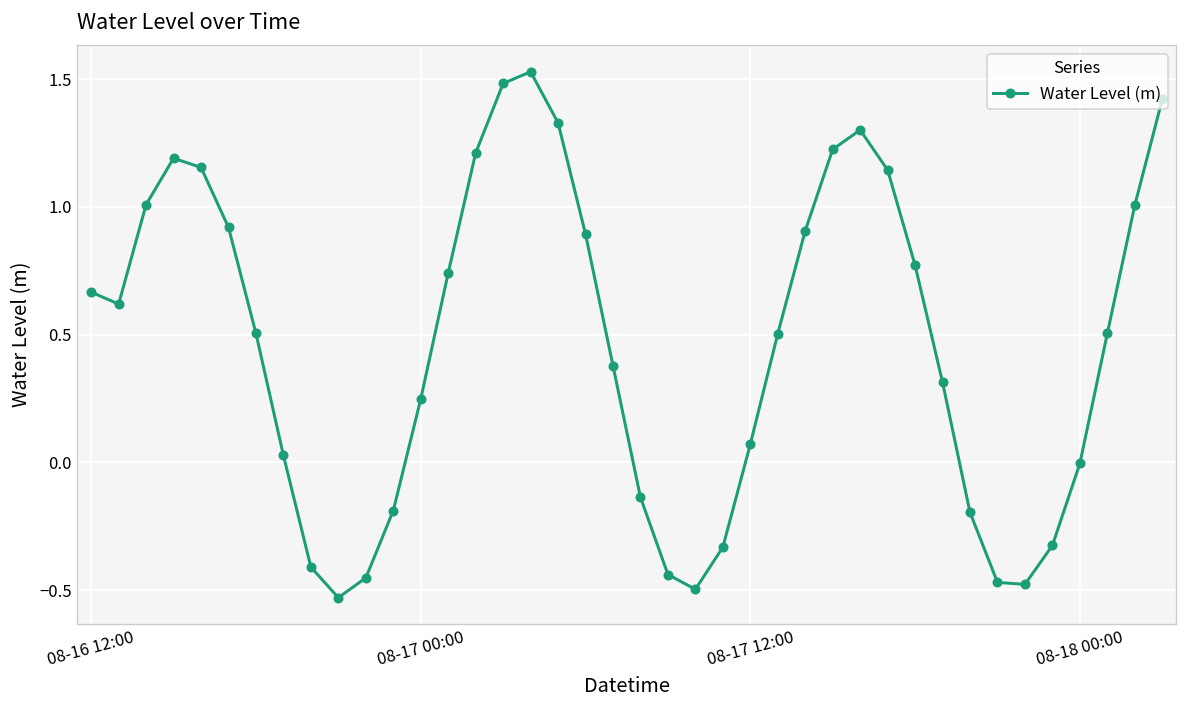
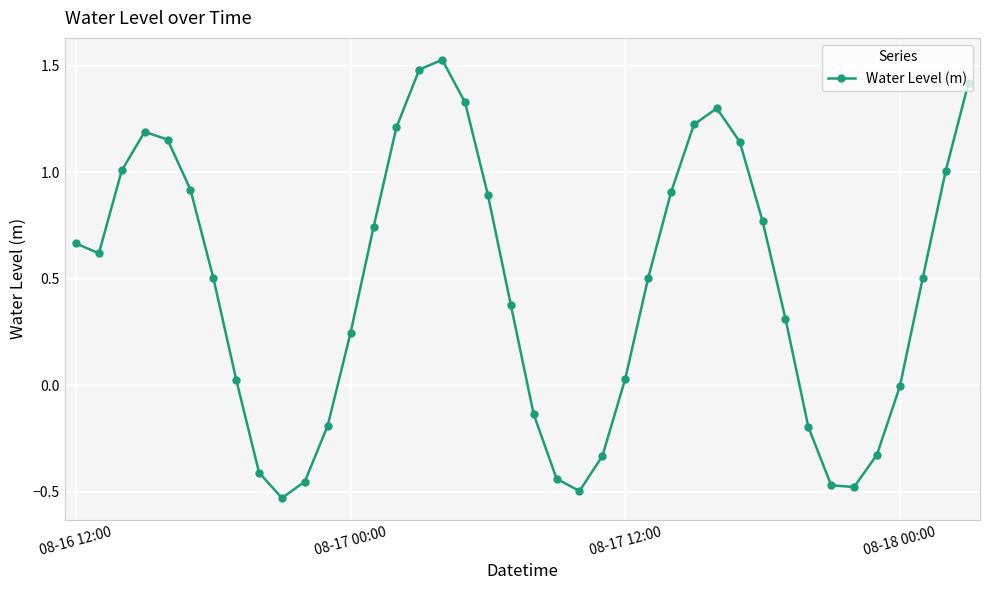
08-17 12:00: 0.07 -> 0.03
